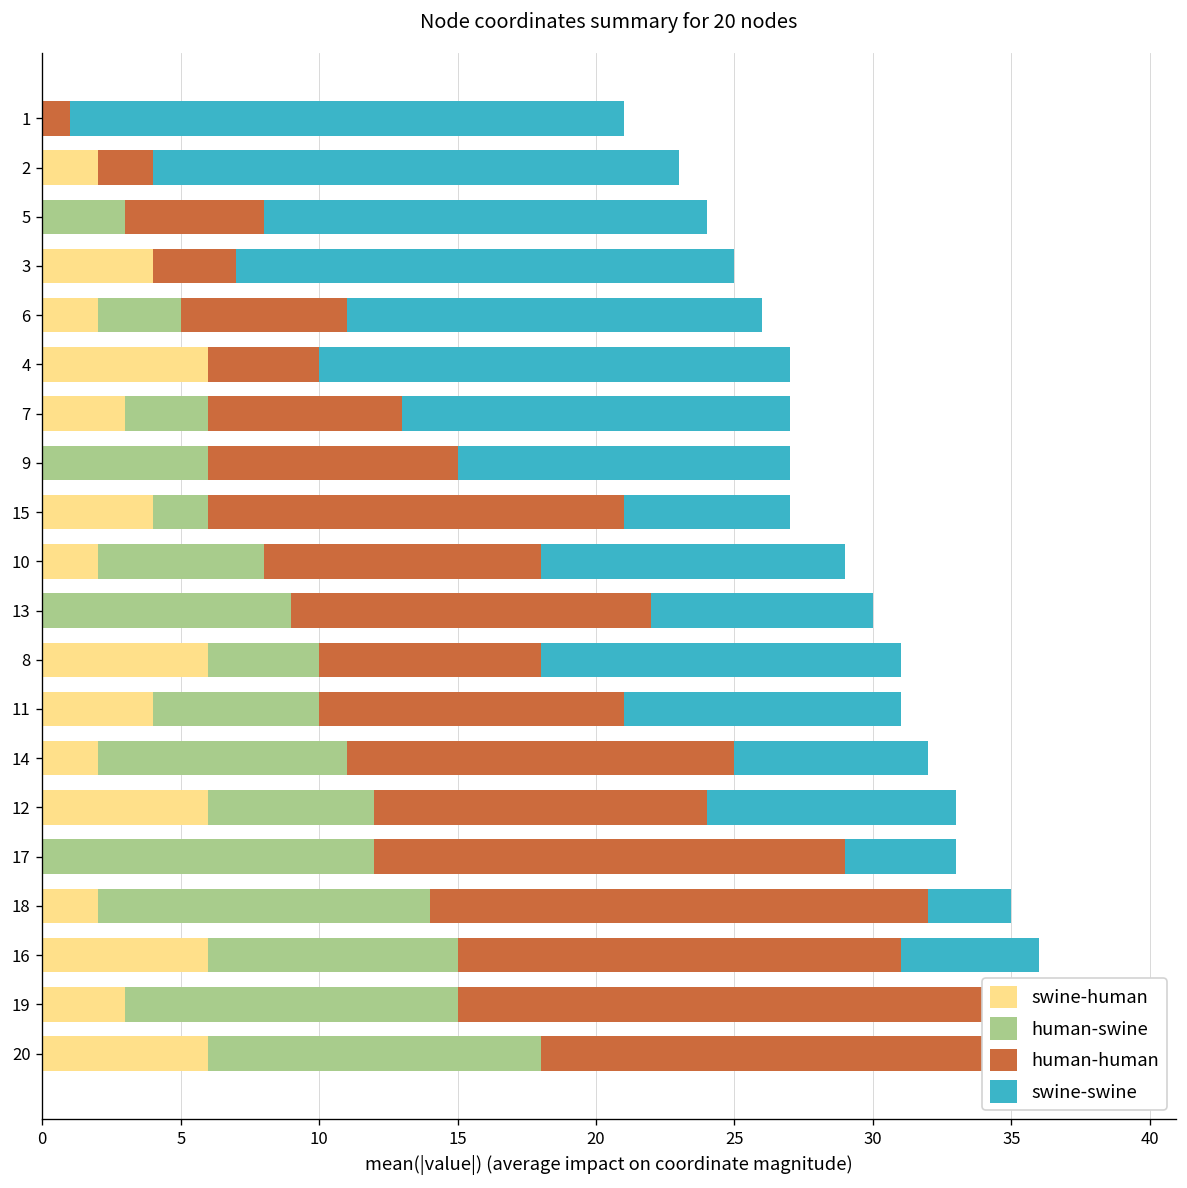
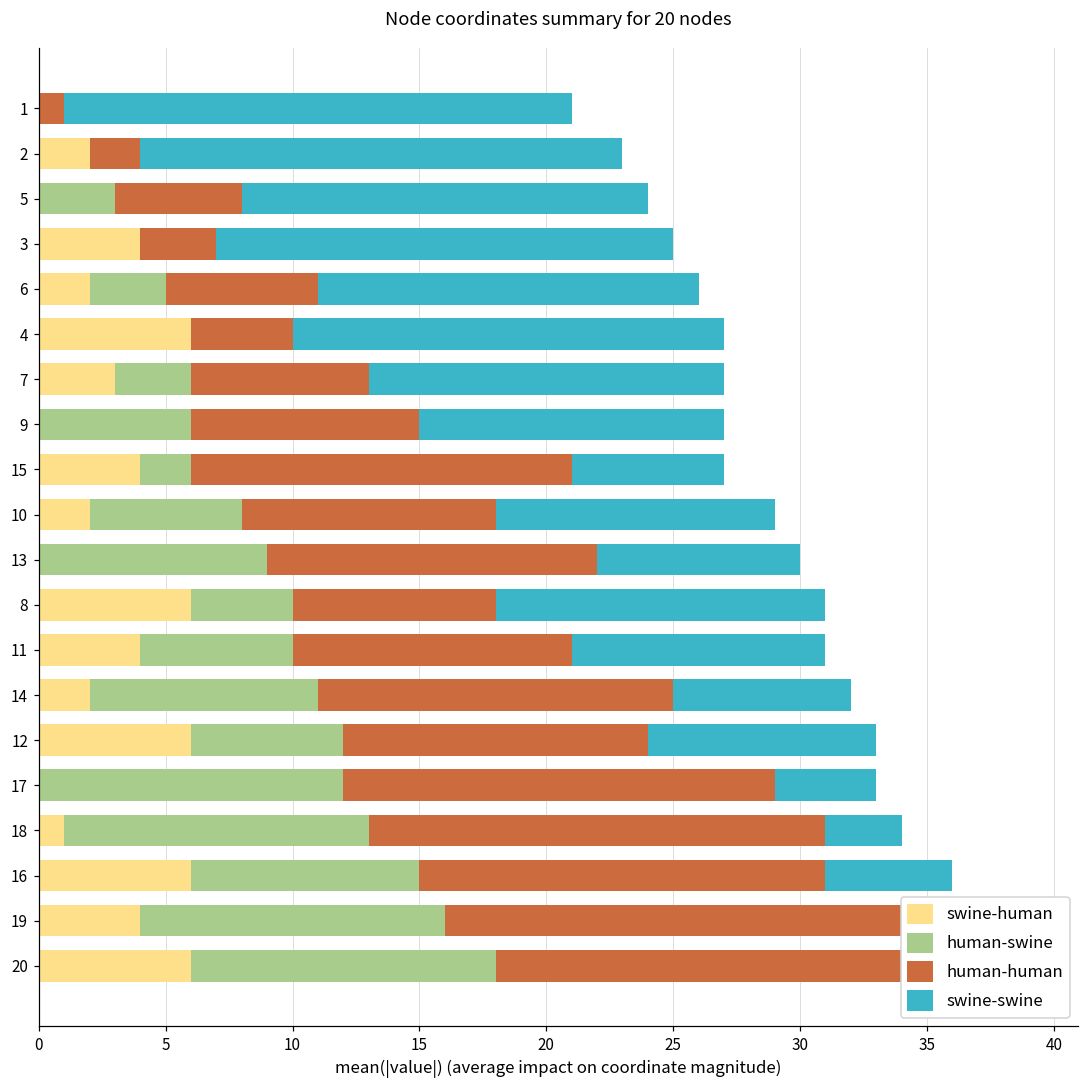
swine-human, 18: 2 -> 1
swine-human, 19: 3 -> 4
